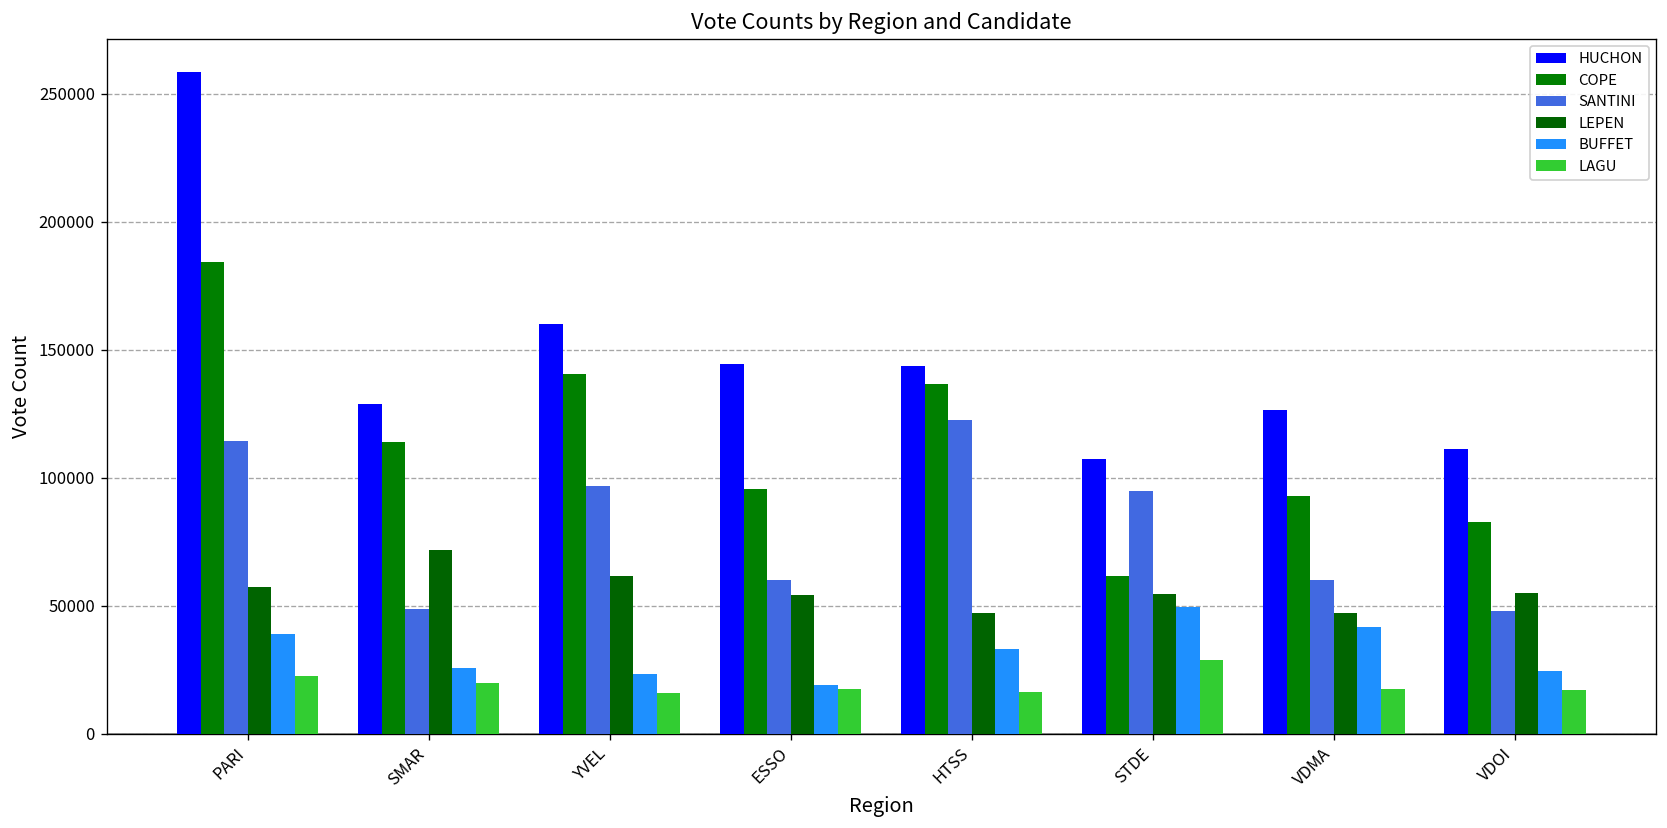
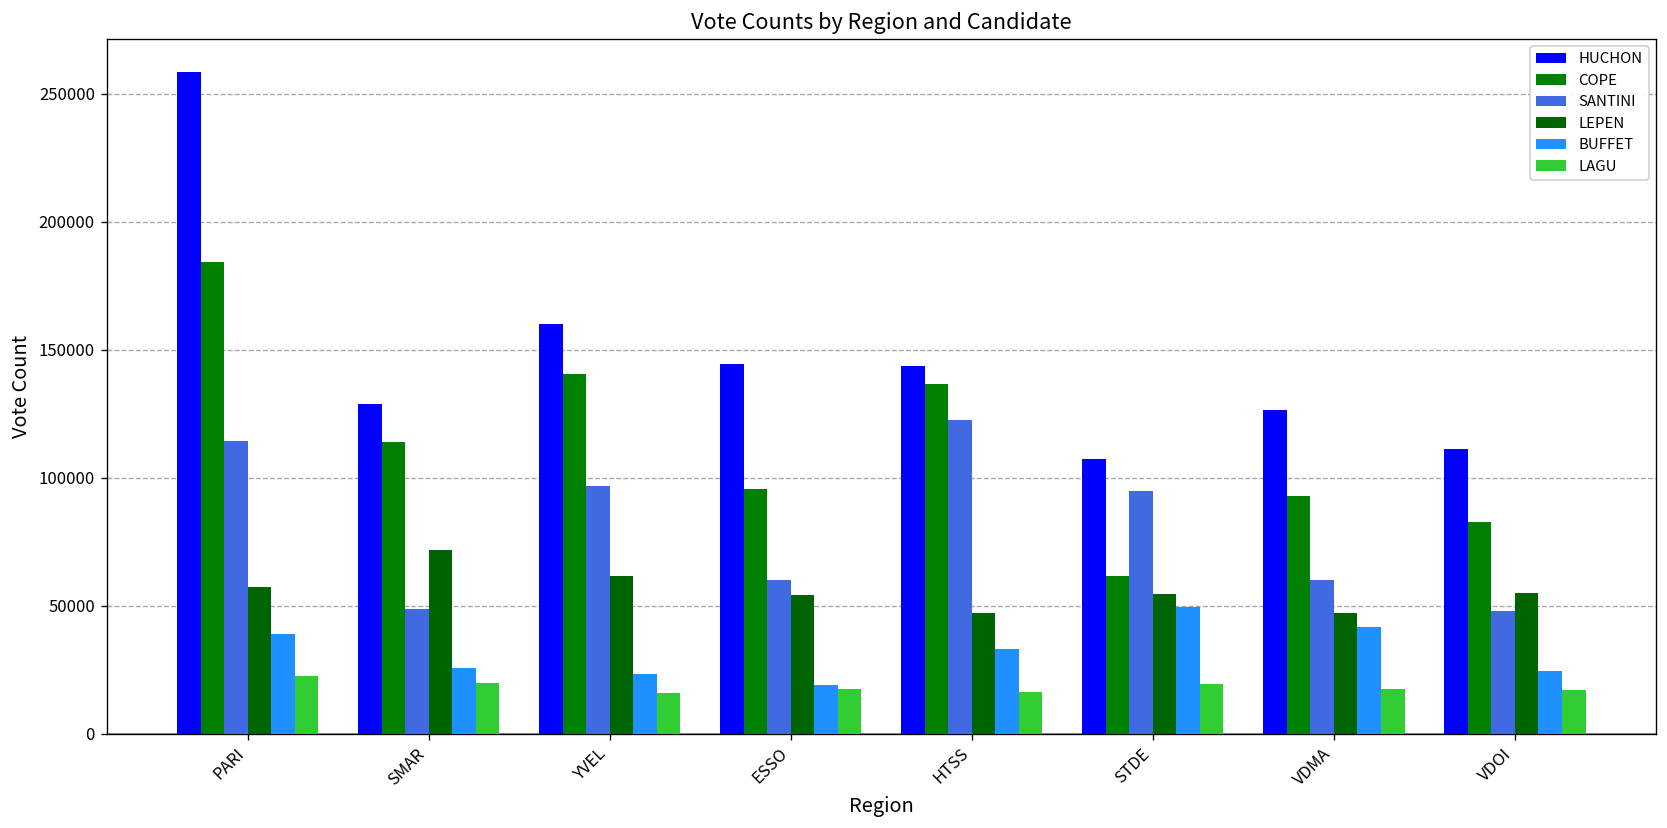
LAGU, STDE: 29000 -> 20000
